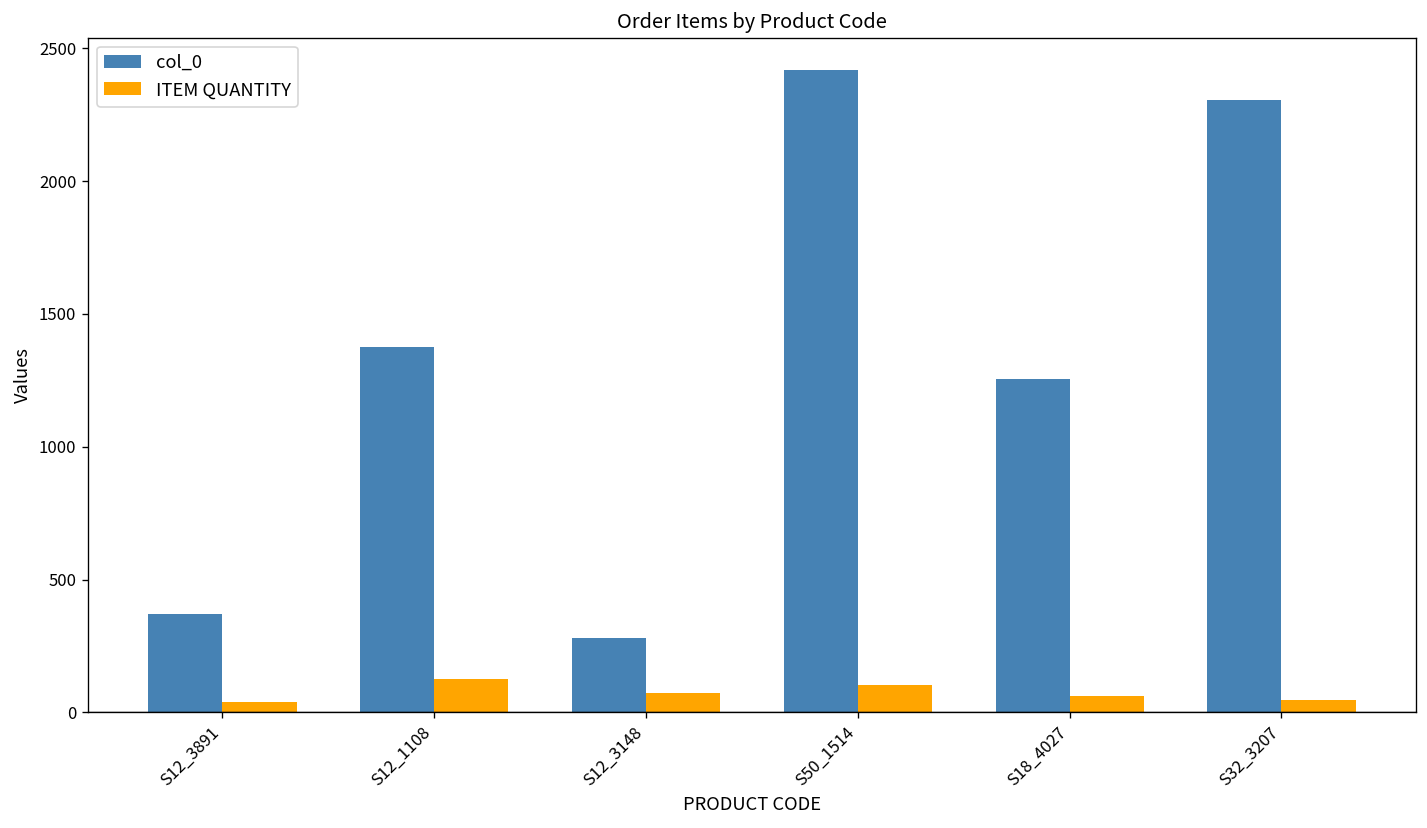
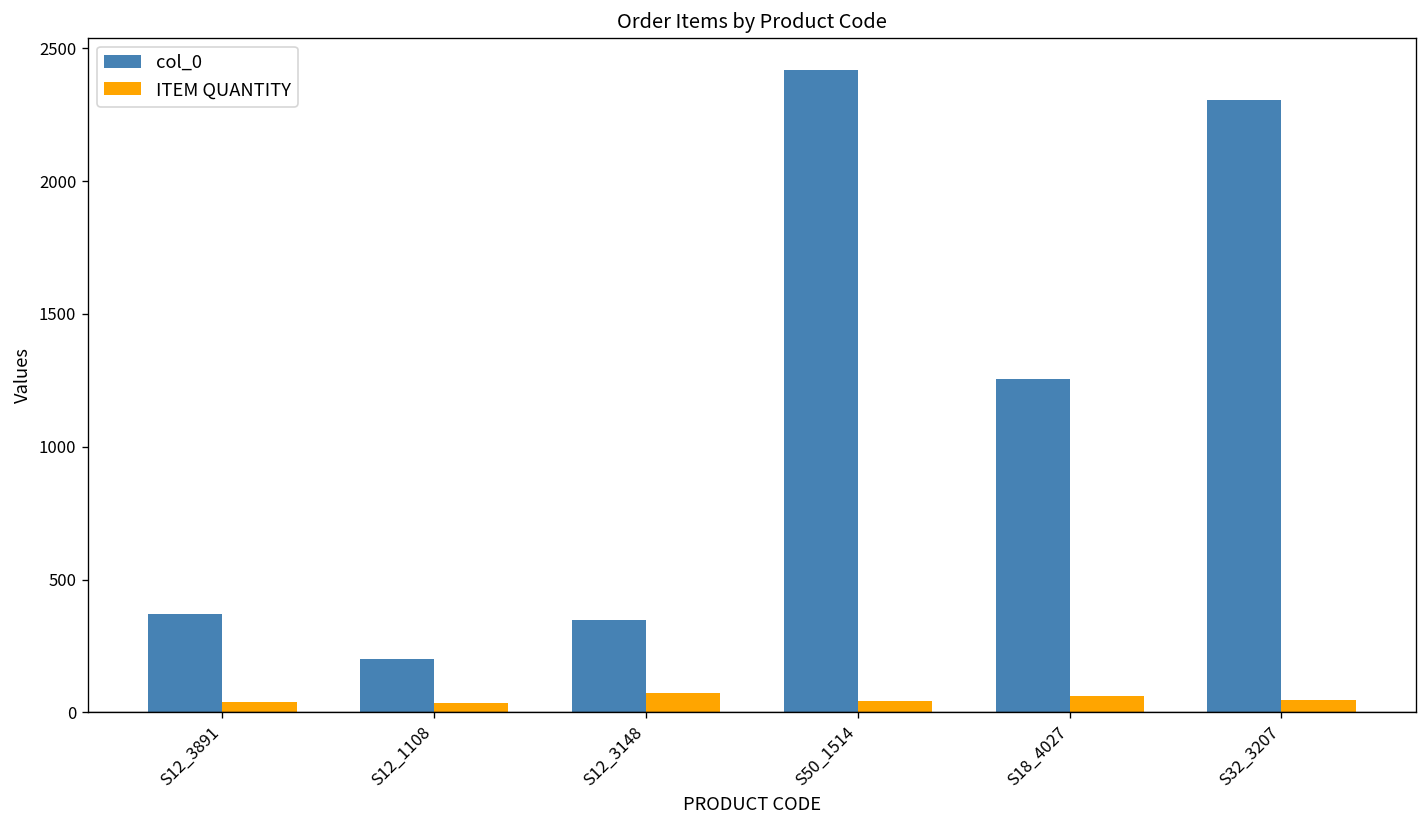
col_0, S12_1108: 1380 -> 200
ITEM QUANTITY, S12_1108: 120 -> 40
col_0, S12_3148: 280 -> 350
ITEM QUANTITY, S50_1514: 100 -> 40
